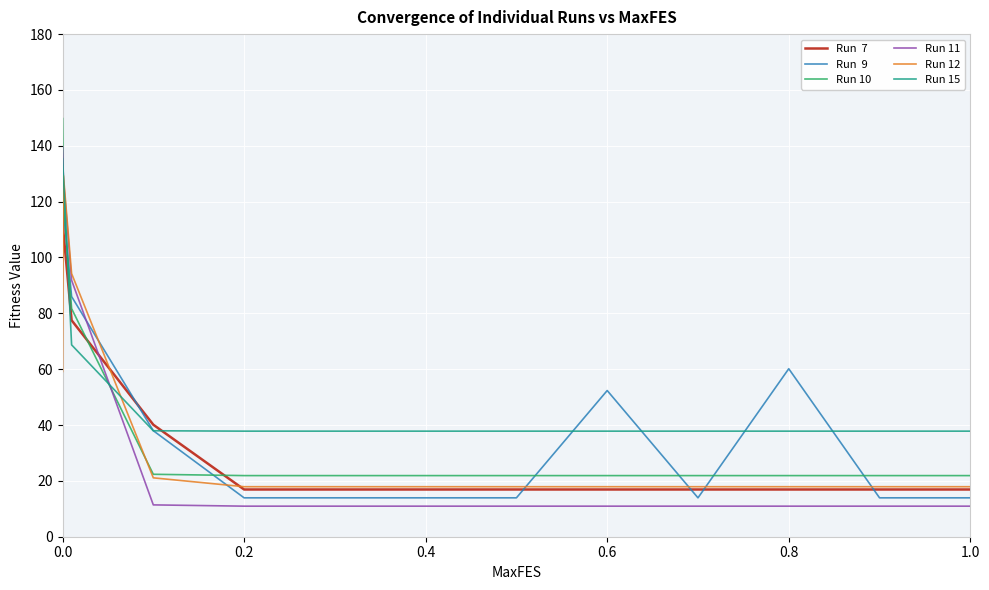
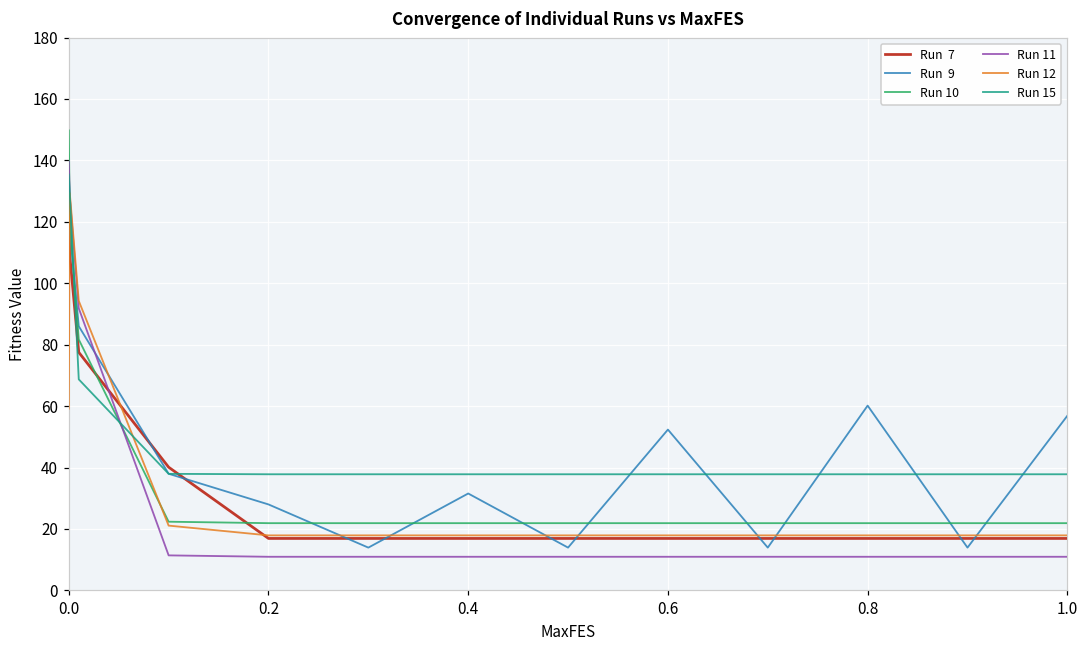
Run 9, 0.2: 14 -> 28
Run 9, 0.4: 14 -> 32
Run 9, 1.0: 14 -> 57
